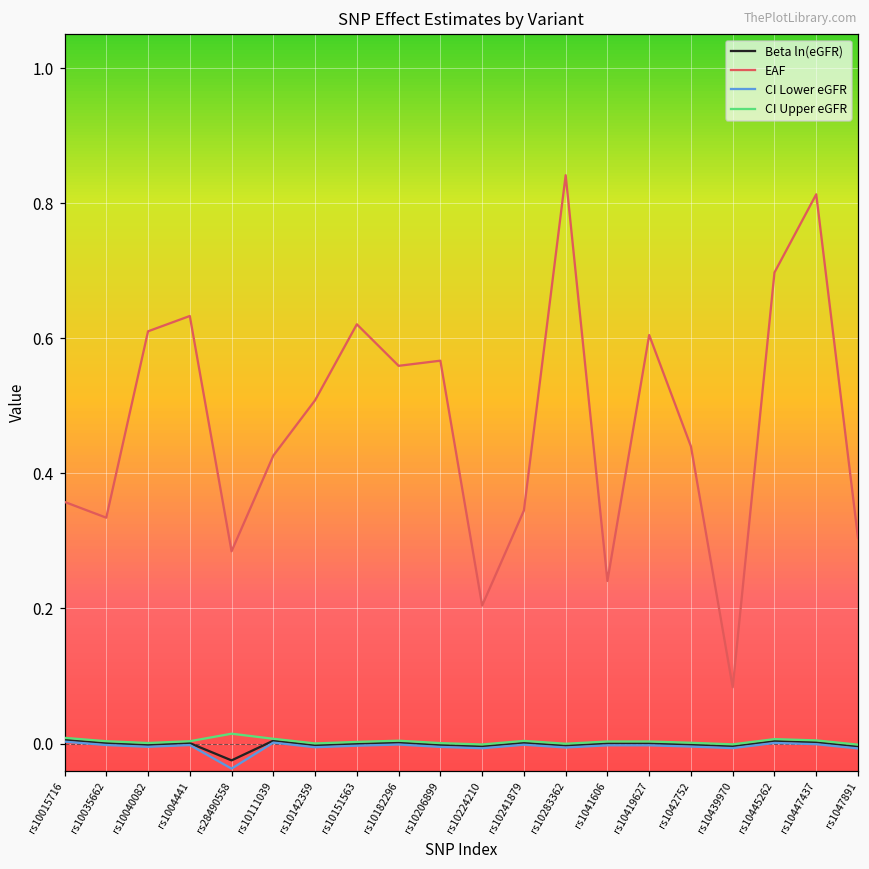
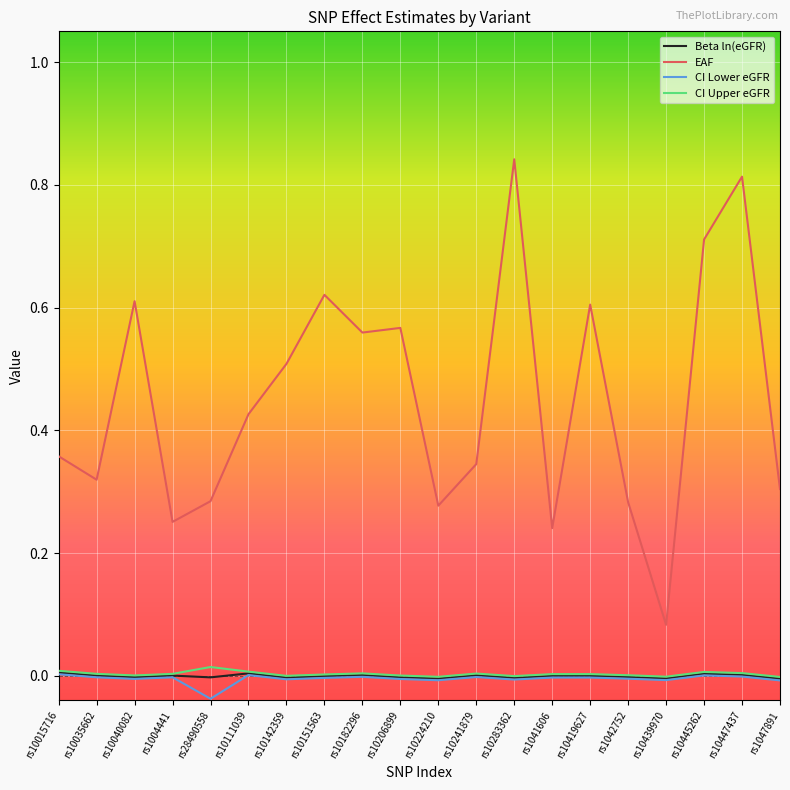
EAF, rs10035662: 0.33 -> 0.32
EAF, rs1004441: 0.63 -> 0.25
Beta ln(eGFR), rs28490558: -0.02 -> 0.00
EAF, rs10224210: 0.20 -> 0.28
EAF, rs1042752: 0.44 -> 0.28
EAF, rs10445262: 0.70 -> 0.71
